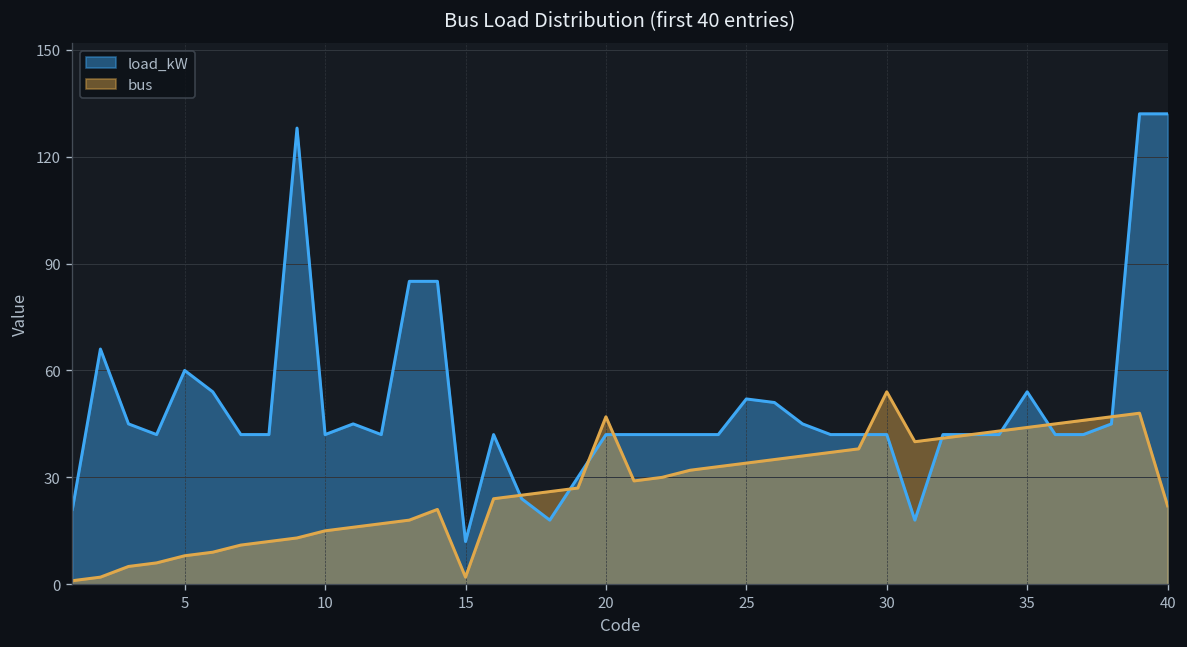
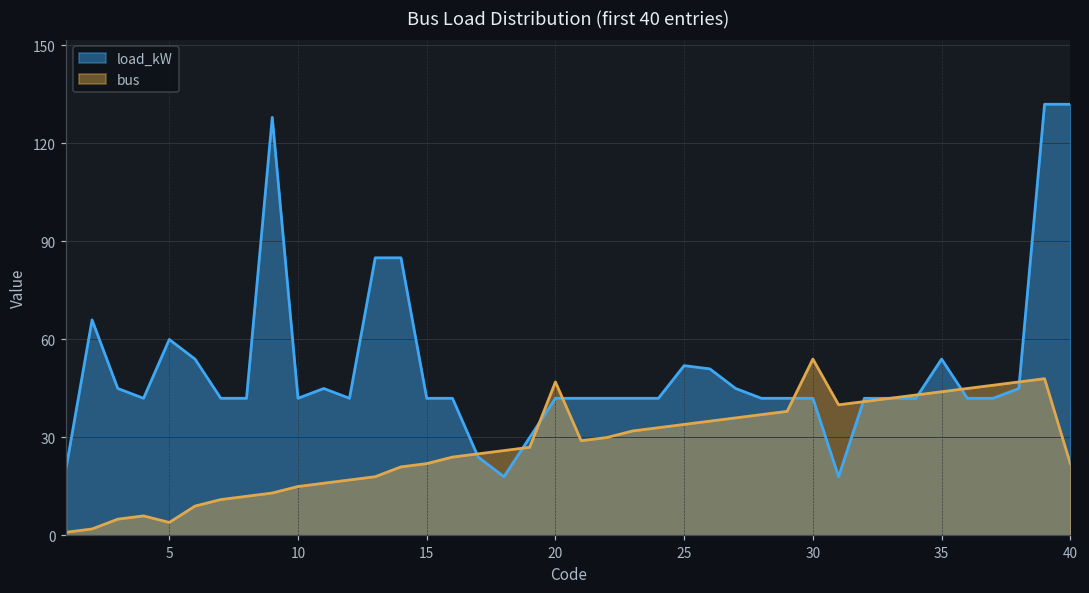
bus, 5: 8 -> 4
load_kW, 15: 12 -> 42
bus, 15: 2 -> 22
